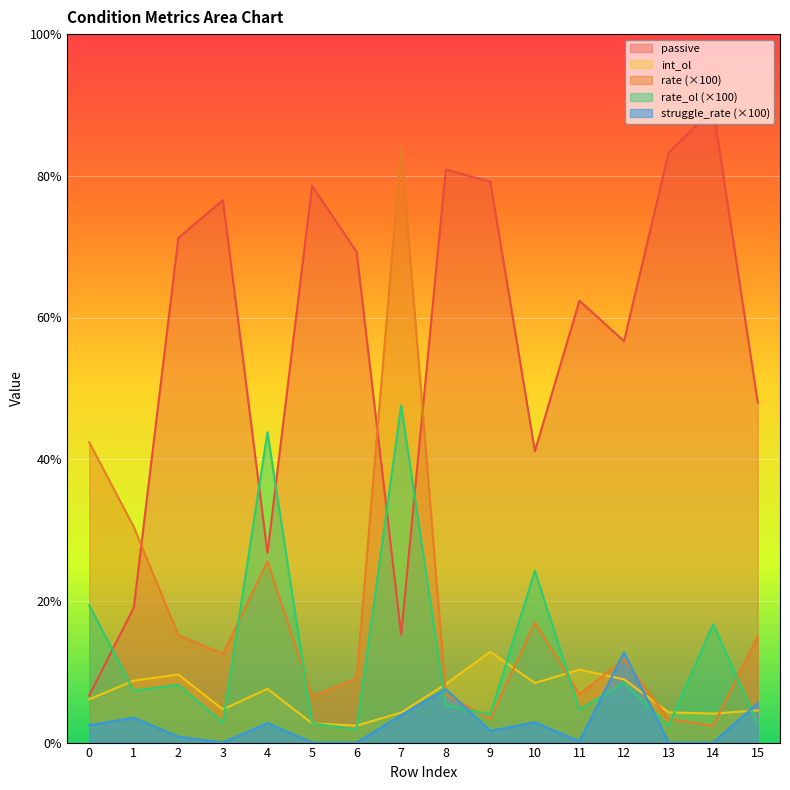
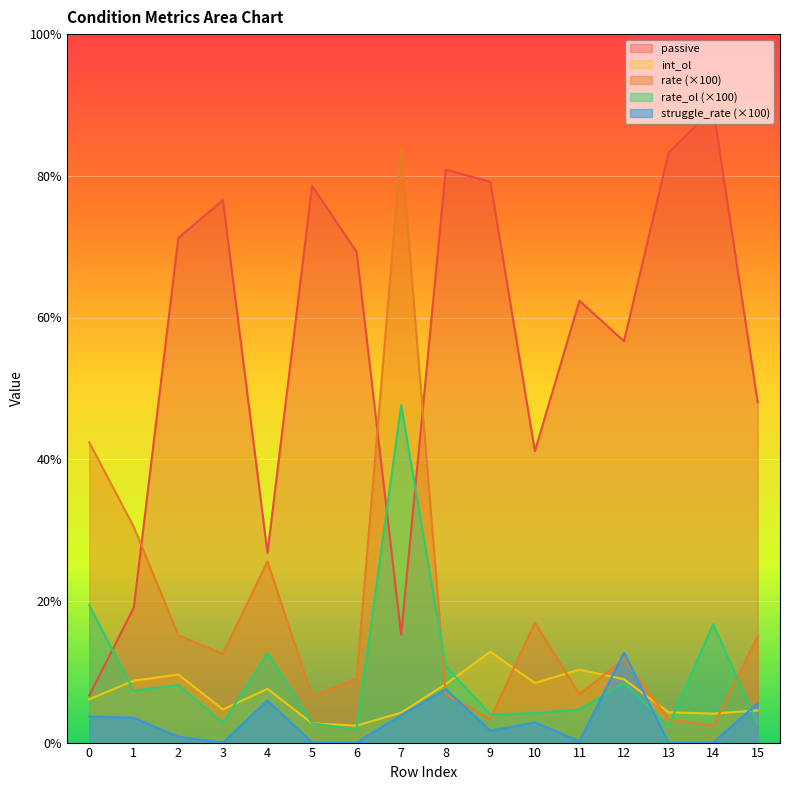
struggle_rate (×100), 0: 2% -> 4%
rate_ol (×100), 4: 44% -> 13%
struggle_rate (×100), 4: 3% -> 6%
rate_ol (×100), 8: 5% -> 11%
rate_ol (×100), 10: 24% -> 4%
